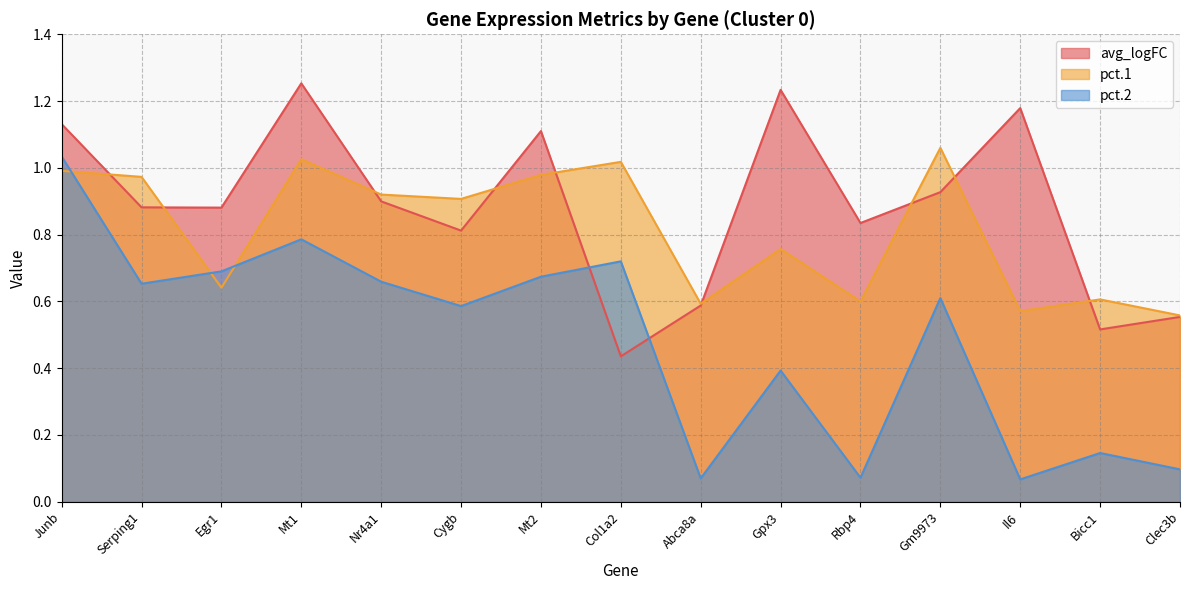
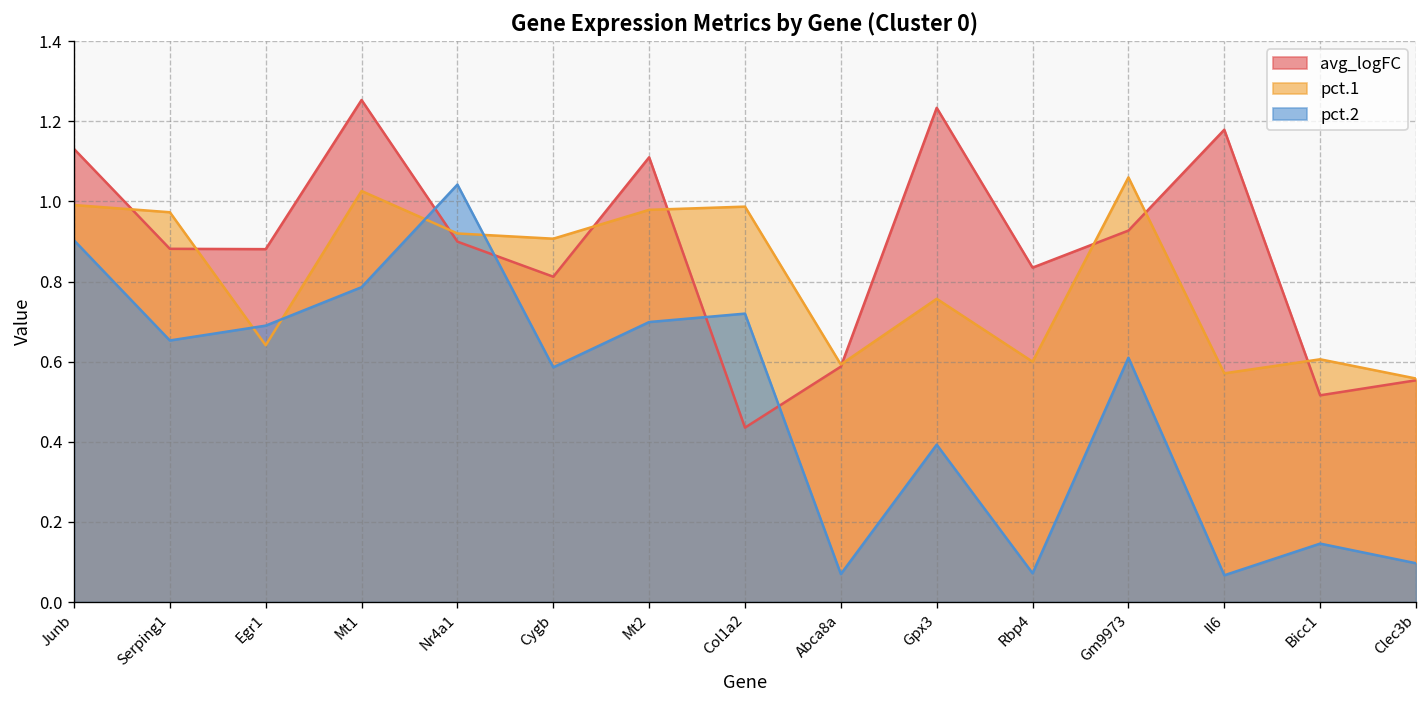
pct.2, Junb: 1.03 -> 0.90
pct.2, Nr4a1: 0.66 -> 1.04
pct.2, Mt2: 0.67 -> 0.70
pct.1, Col1a2: 1.02 -> 0.99
